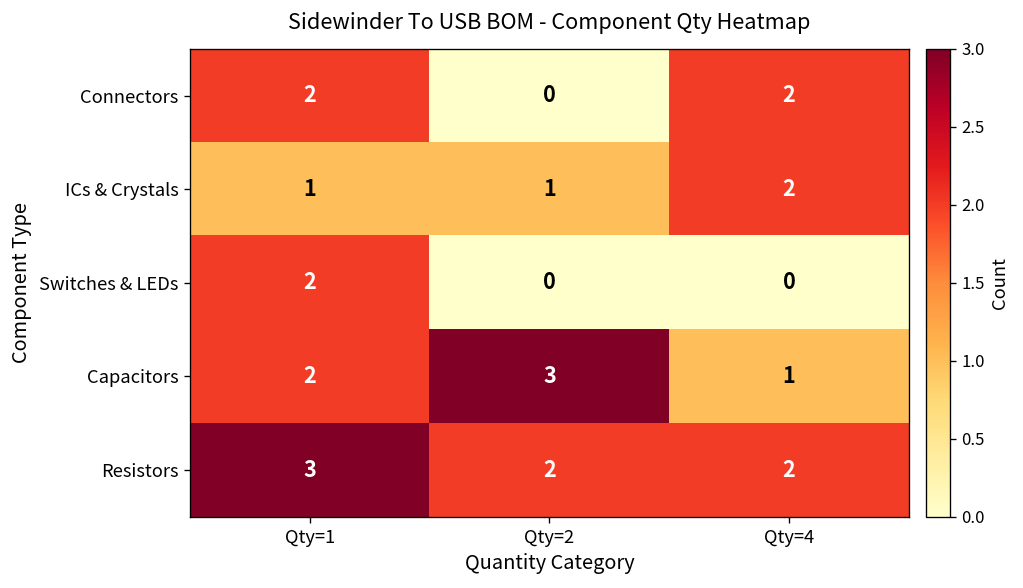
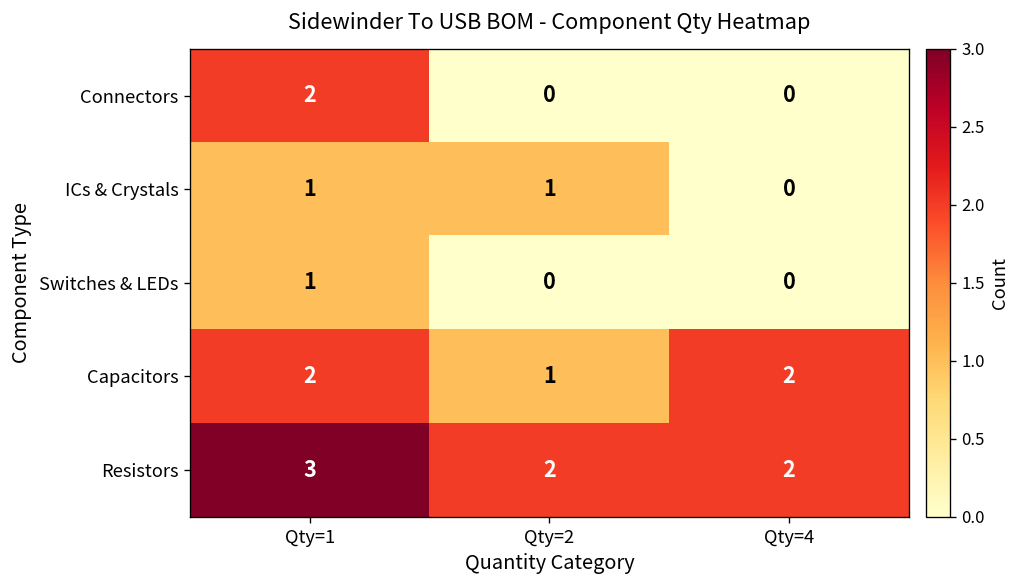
Connectors, Qty=4: 2 -> 0
ICs & Crystals, Qty=4: 2 -> 0
Switches & LEDs, Qty=1: 2 -> 1
Capacitors, Qty=2: 3 -> 1
Capacitors, Qty=4: 1 -> 2
